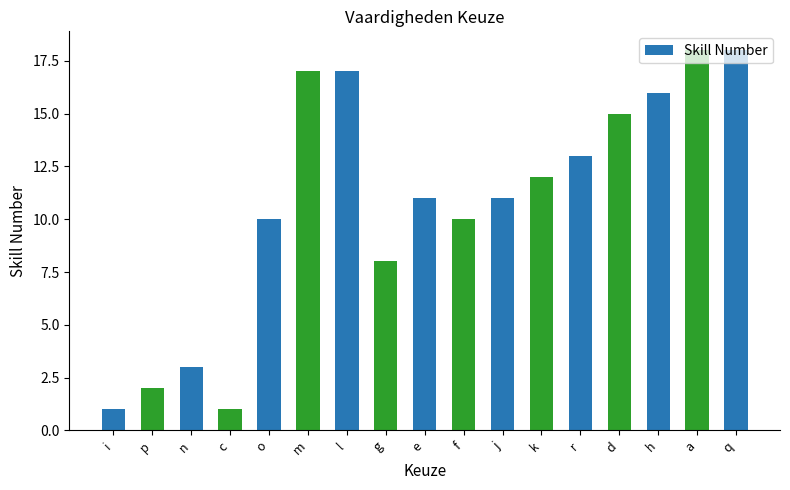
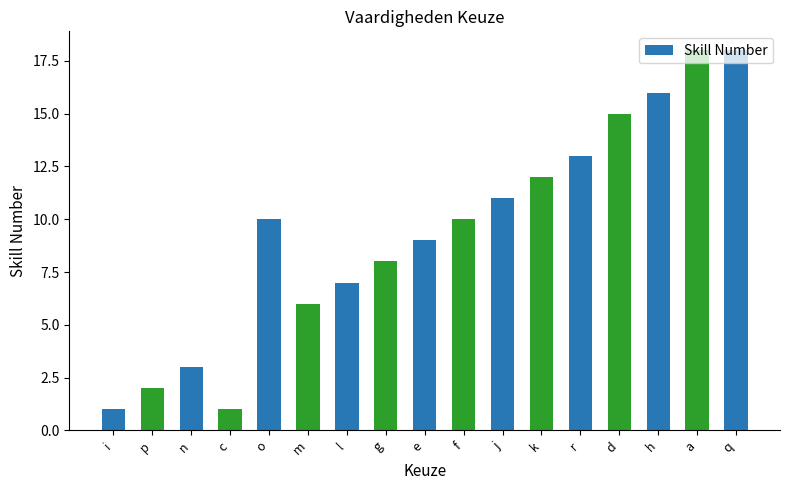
m: 17 -> 6
l: 17 -> 7
e: 11 -> 9
